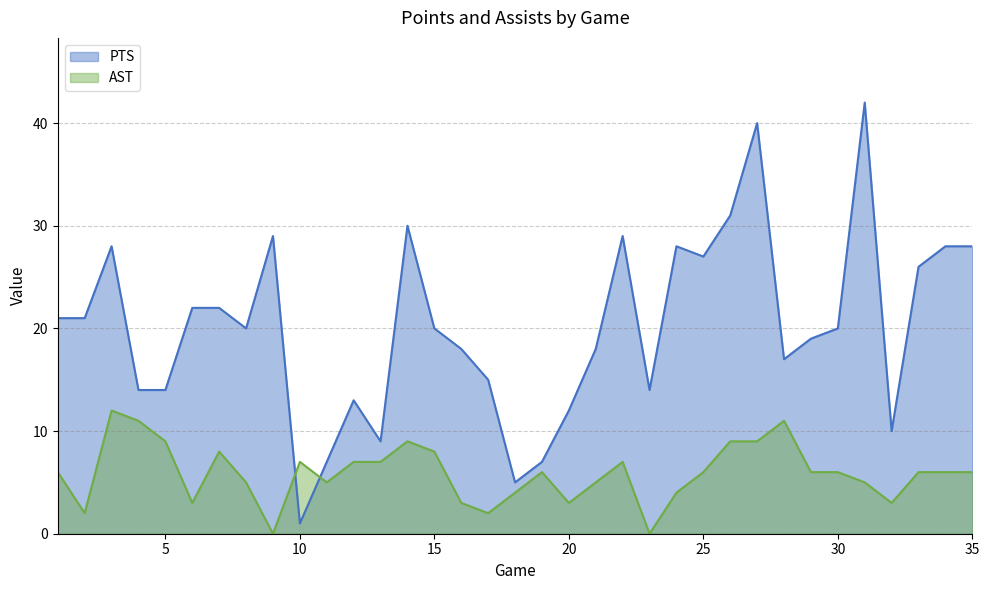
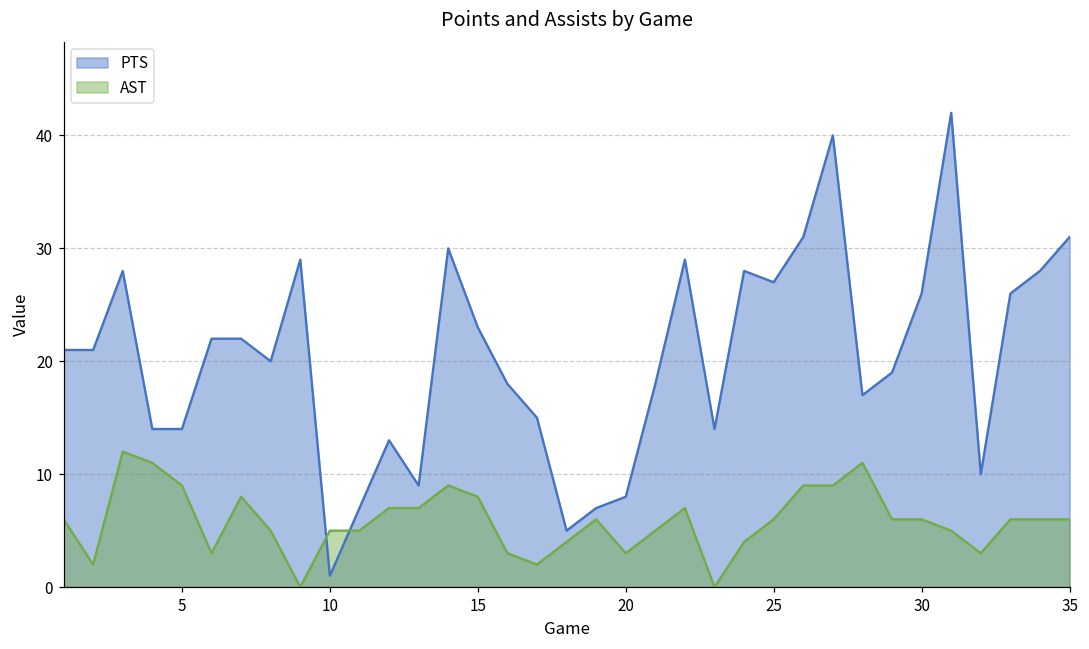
AST, 10: 7 -> 5
PTS, 15: 20 -> 23
PTS, 20: 12 -> 8
PTS, 30: 20 -> 26
PTS, 35: 28 -> 31
